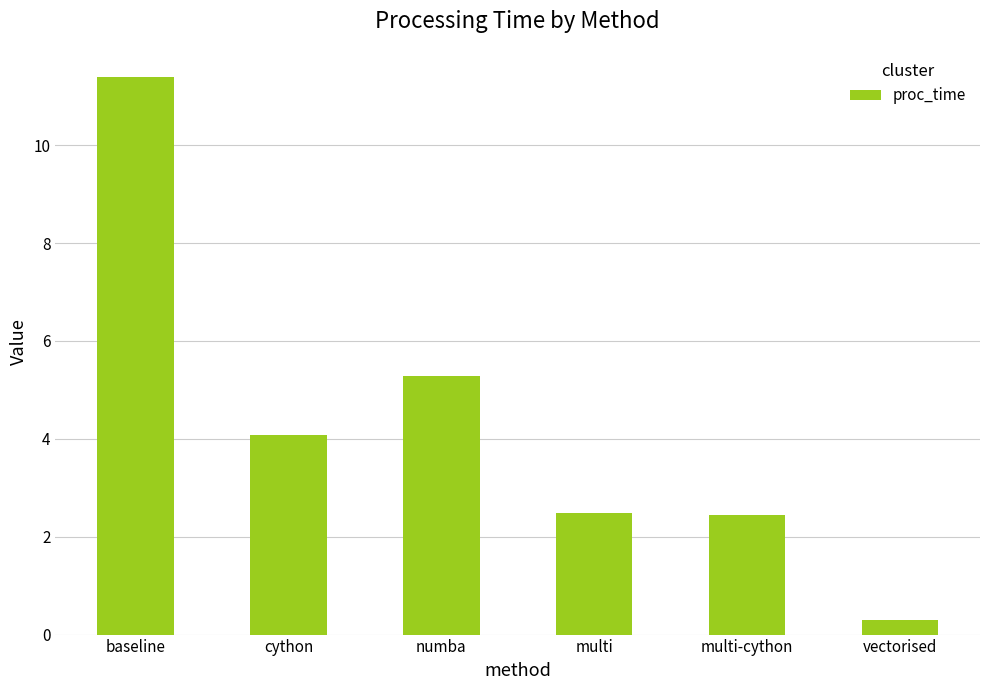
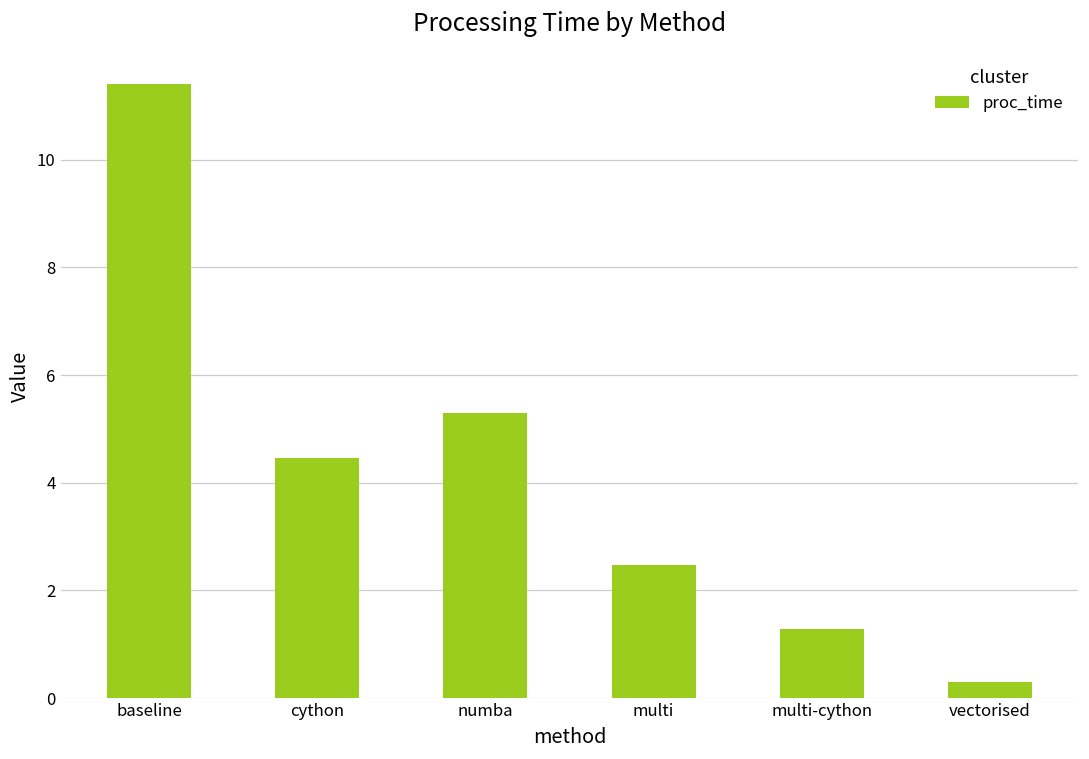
cython: 4.1 -> 4.5
multi-cython: 2.4 -> 1.3
